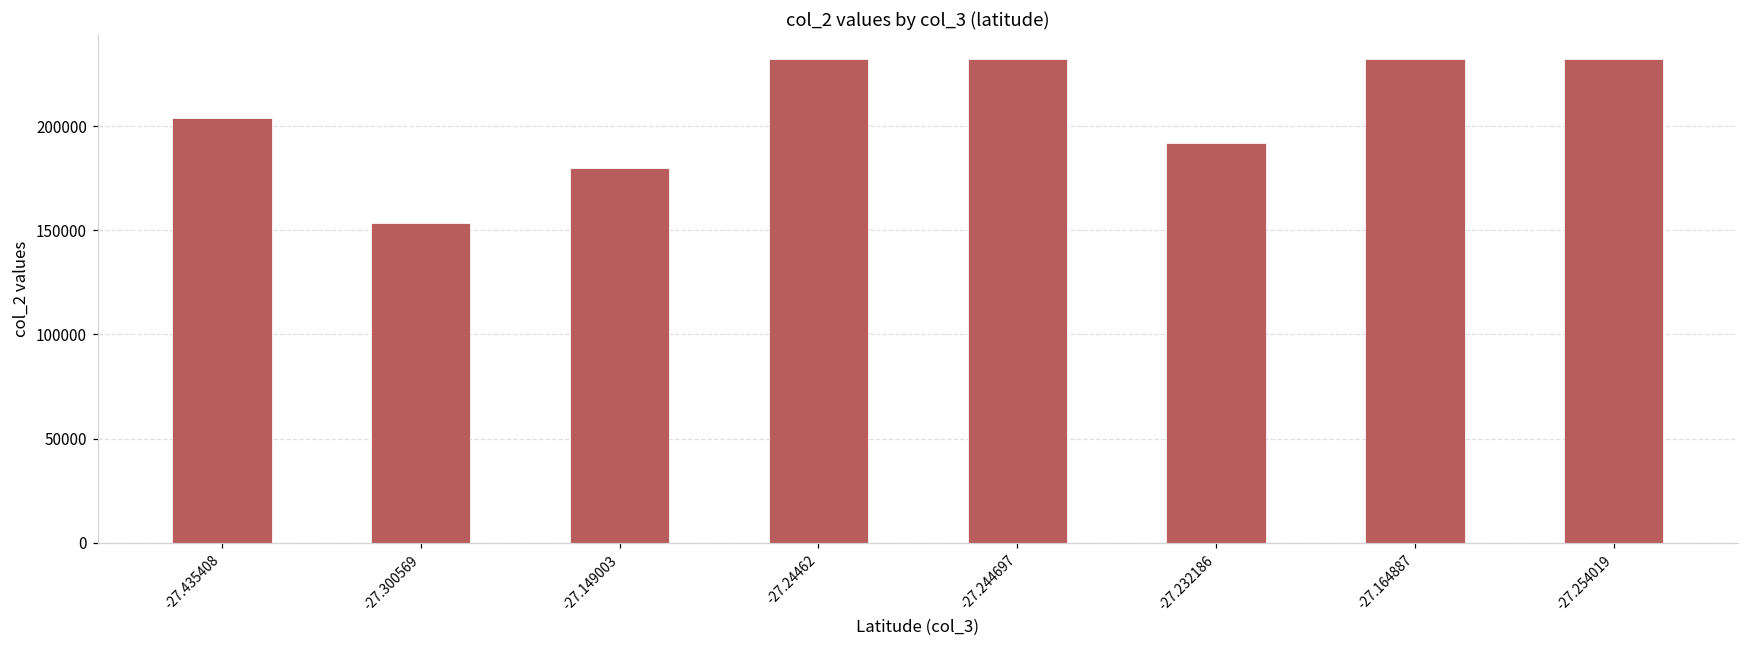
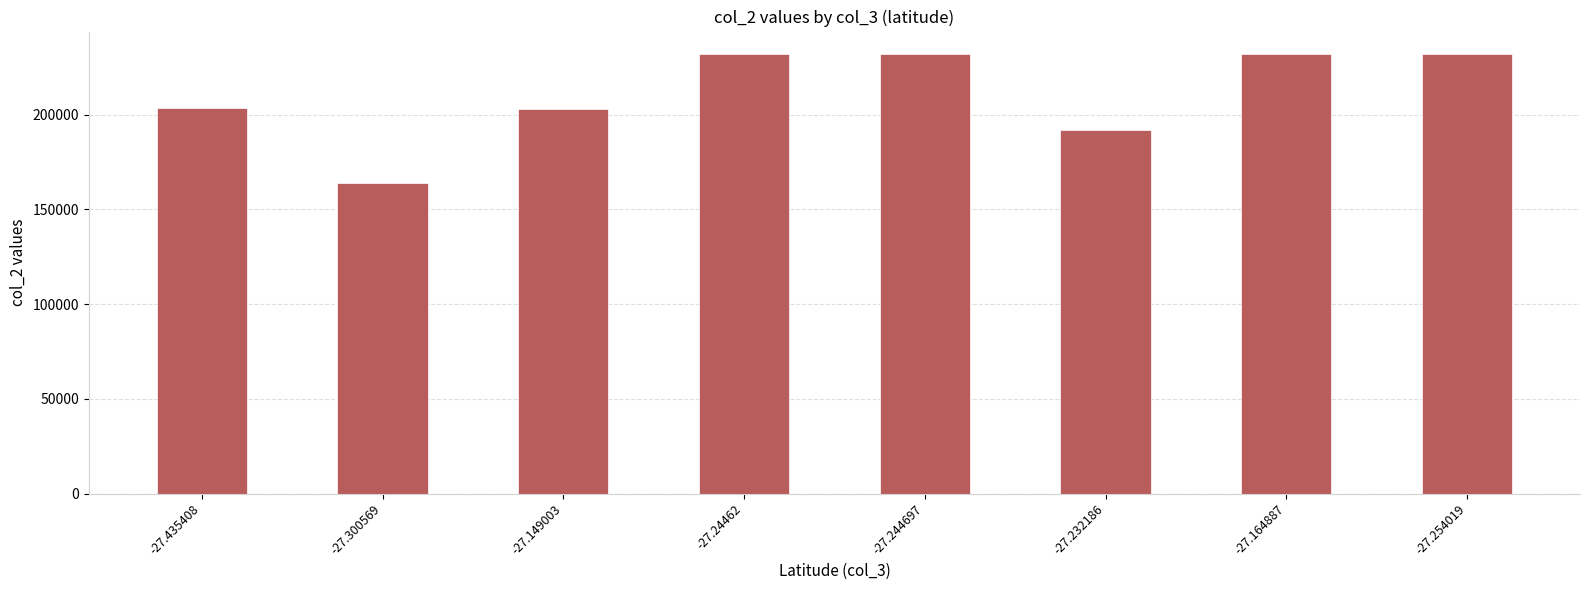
-27.300569: 154000 -> 164000
-27.149003: 180000 -> 203000
